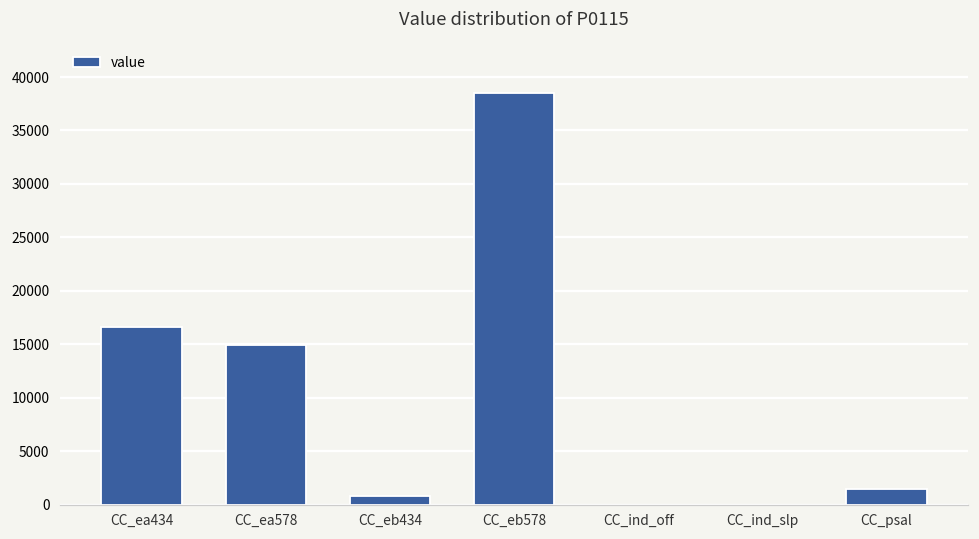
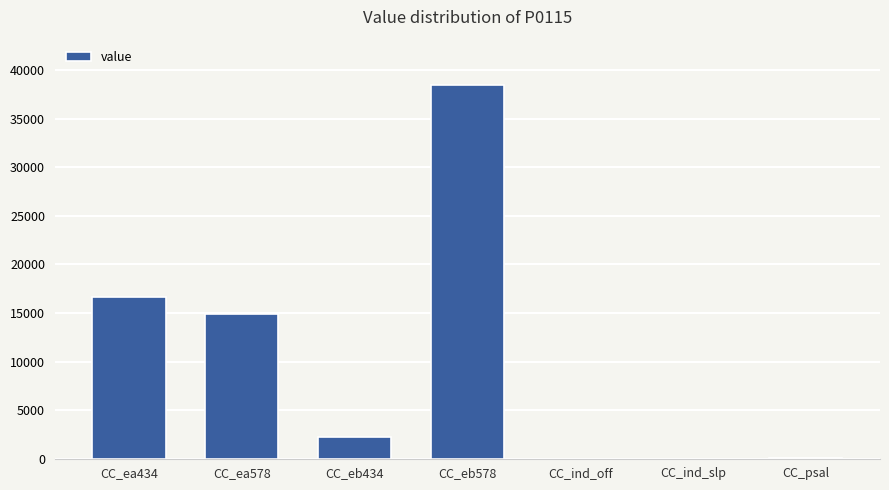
CC_eb434: 1000 -> 2000
CC_psal: 1000 -> 0
